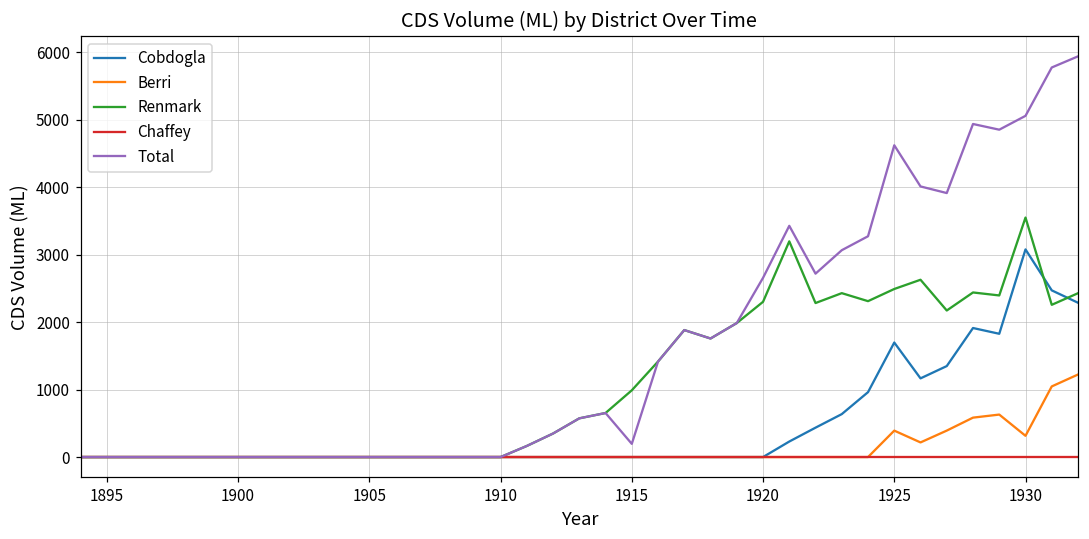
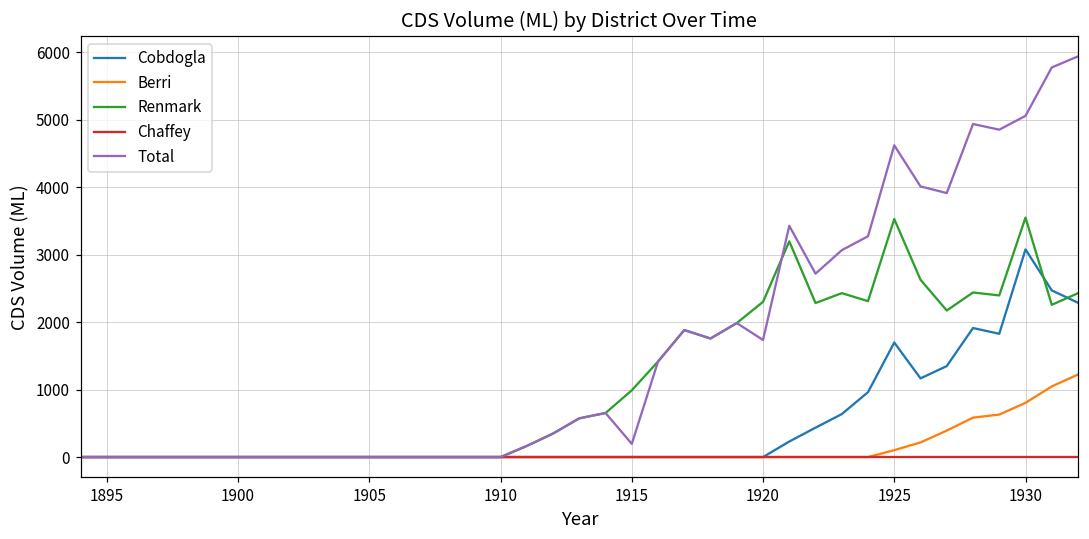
Total, 1920: 2700 -> 1700
Berri, 1925: 400 -> 100
Renmark, 1925: 2500 -> 3500
Berri, 1930: 300 -> 800
